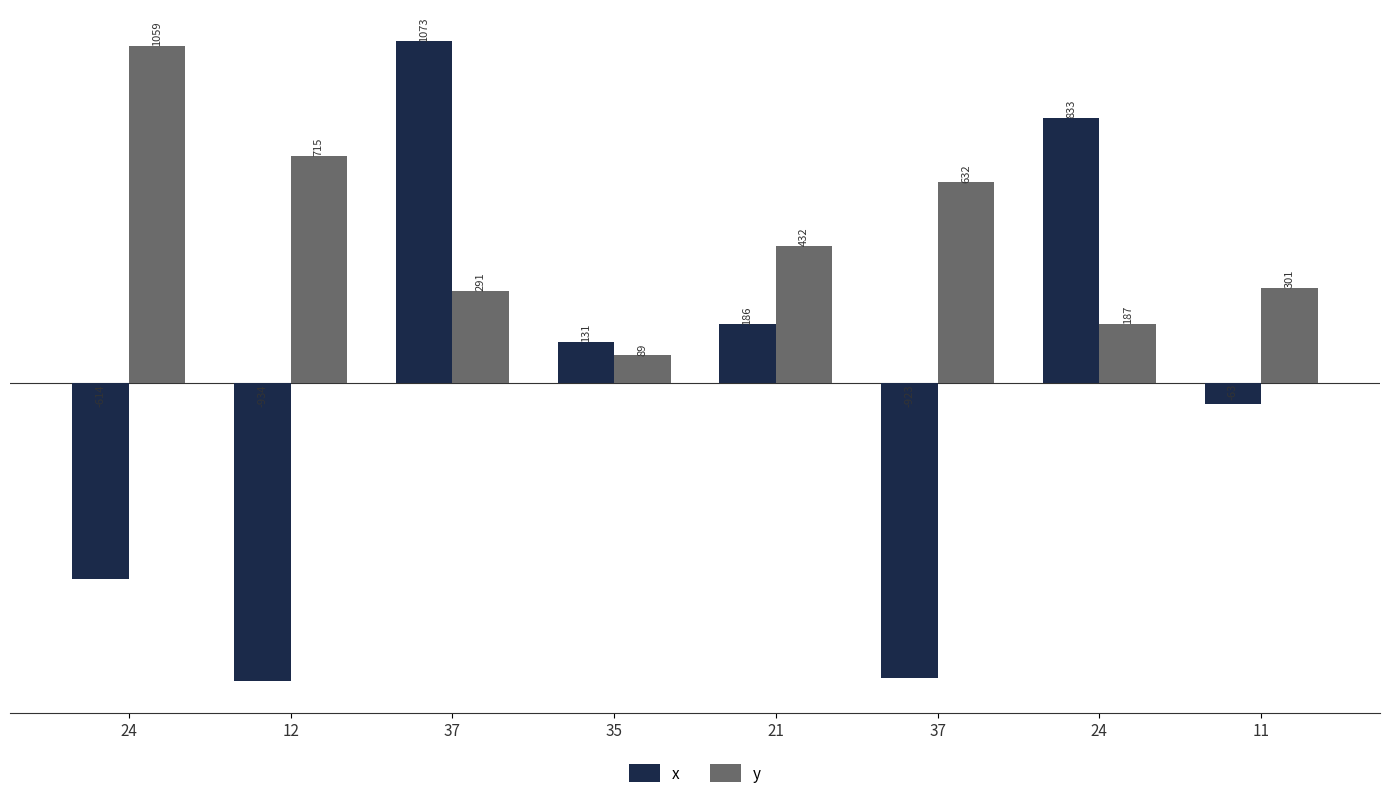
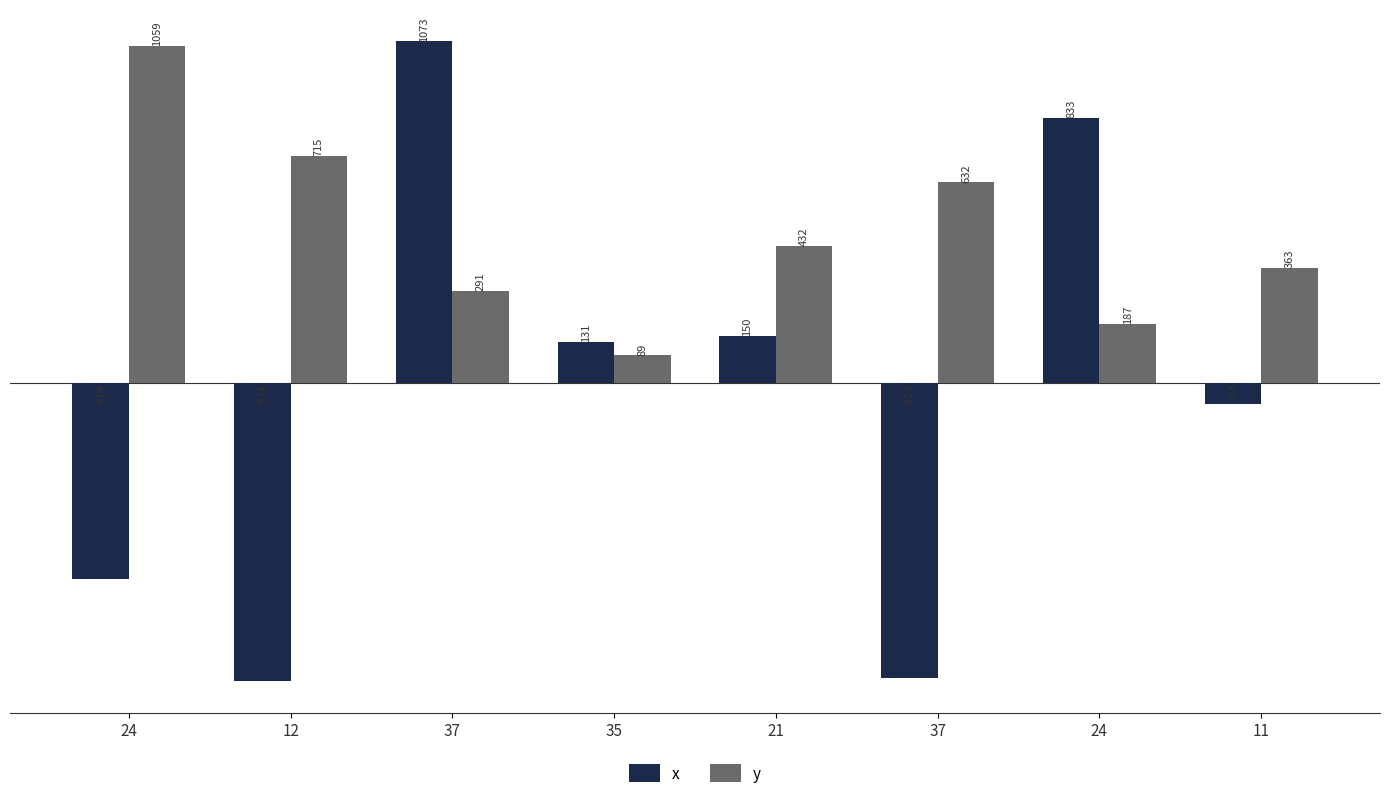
x, 21: 186 -> 150
y, 11: 301 -> 363
